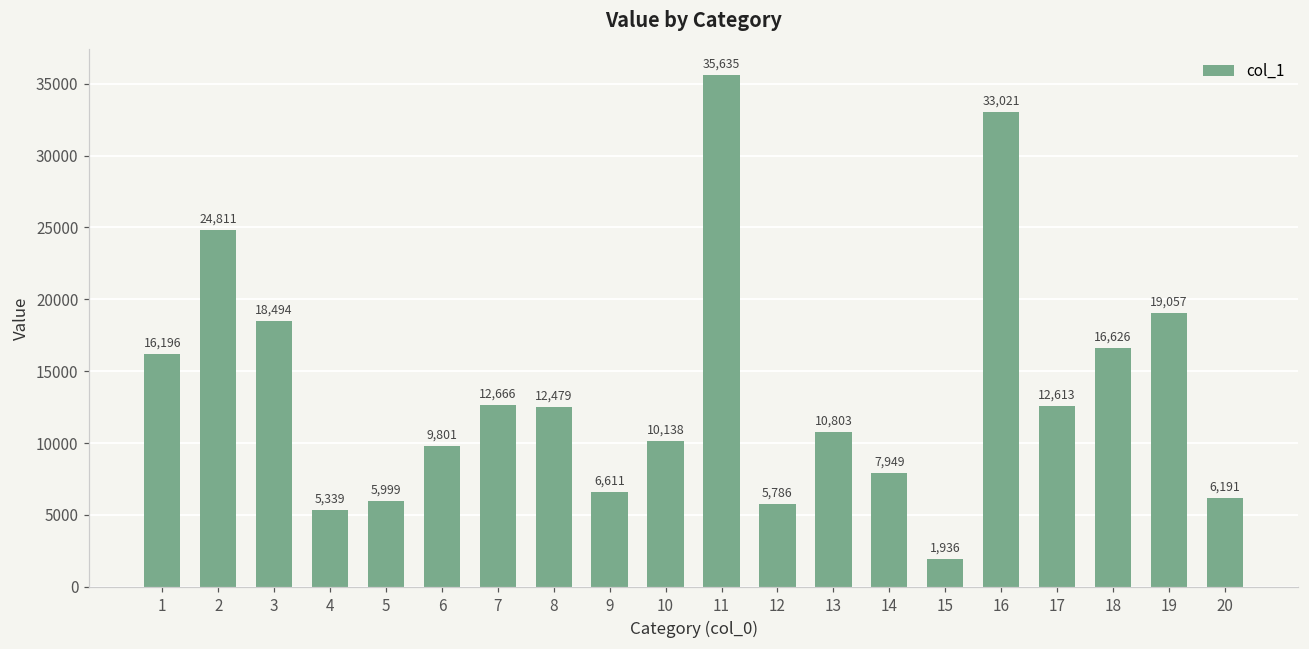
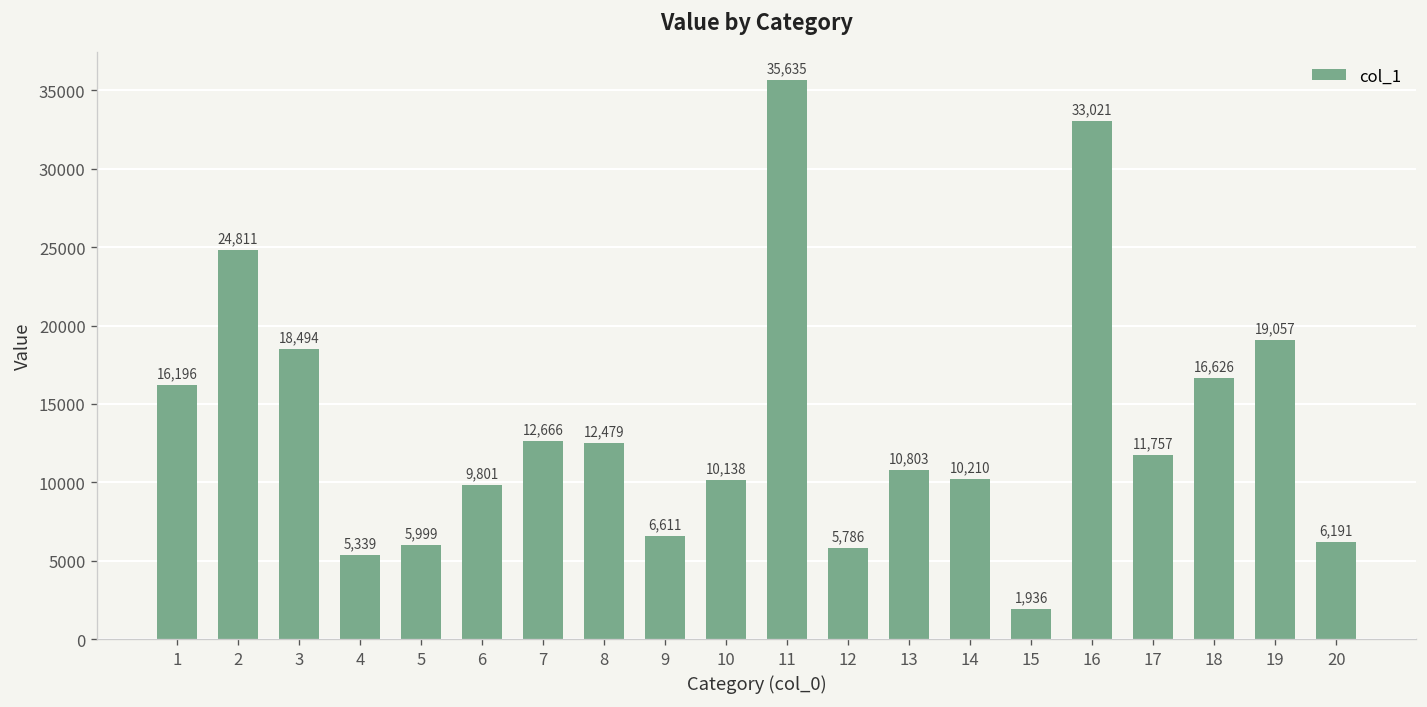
14: 7,949 -> 10,210
17: 12,613 -> 11,757
